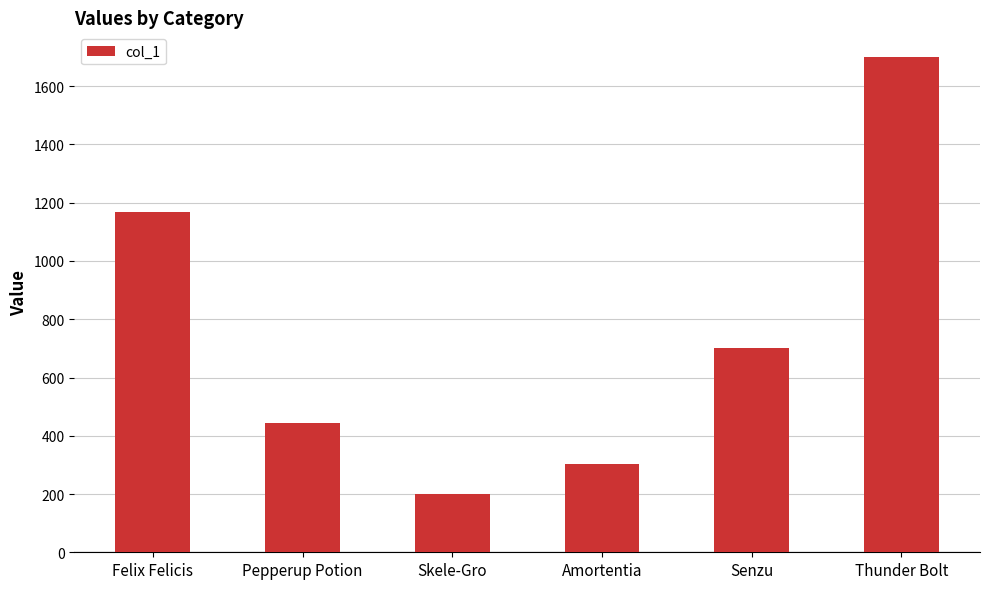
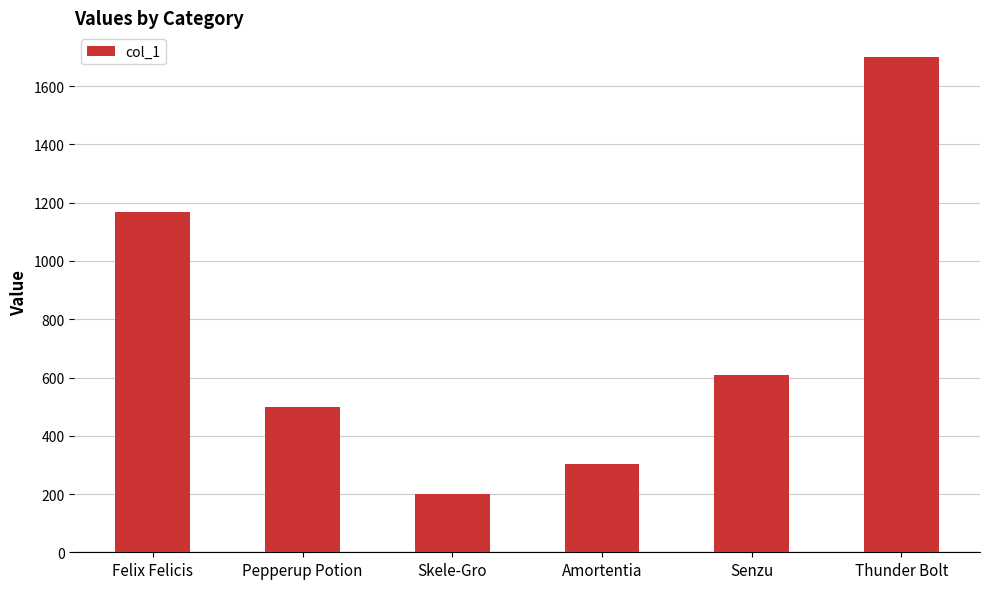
Pepperup Potion: 450 -> 500
Senzu: 700 -> 610
